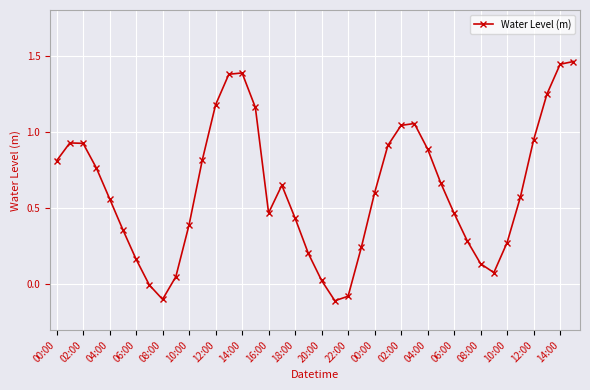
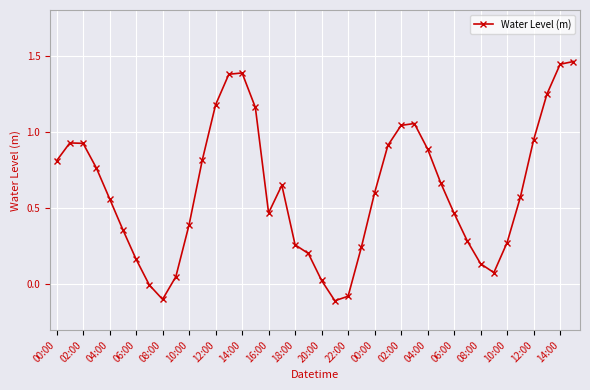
18:00: 0.43 -> 0.26
